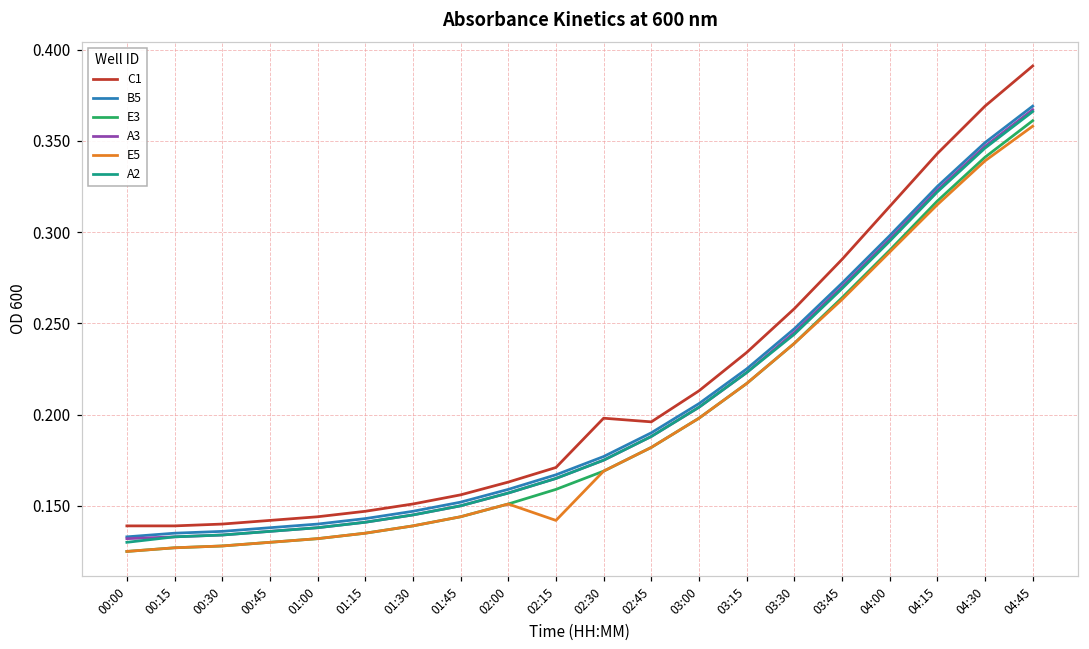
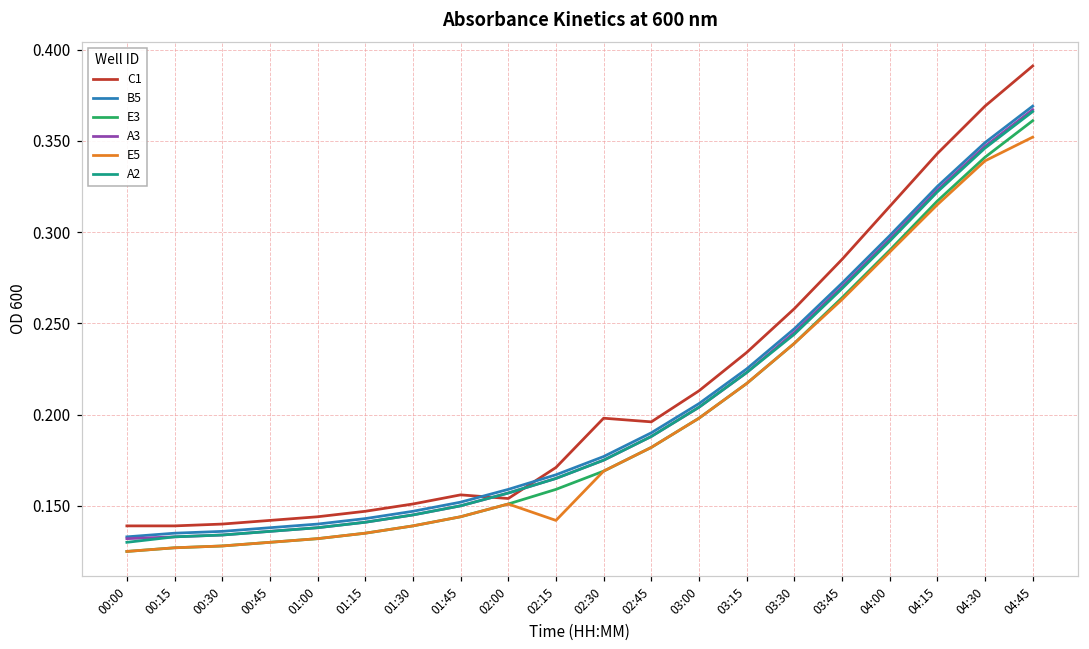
C1, 02:00: 0.163 -> 0.154
E5, 04:45: 0.358 -> 0.352
